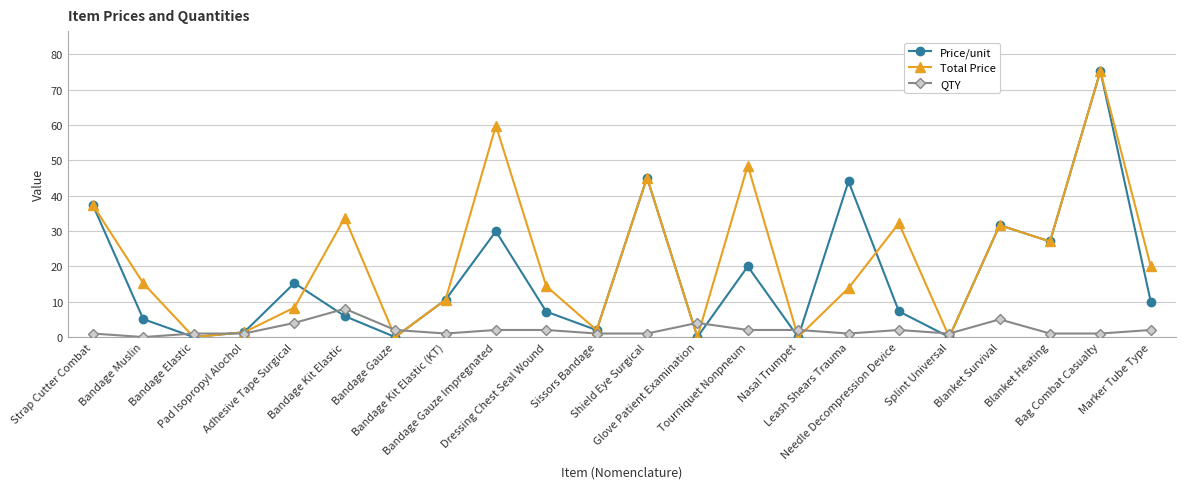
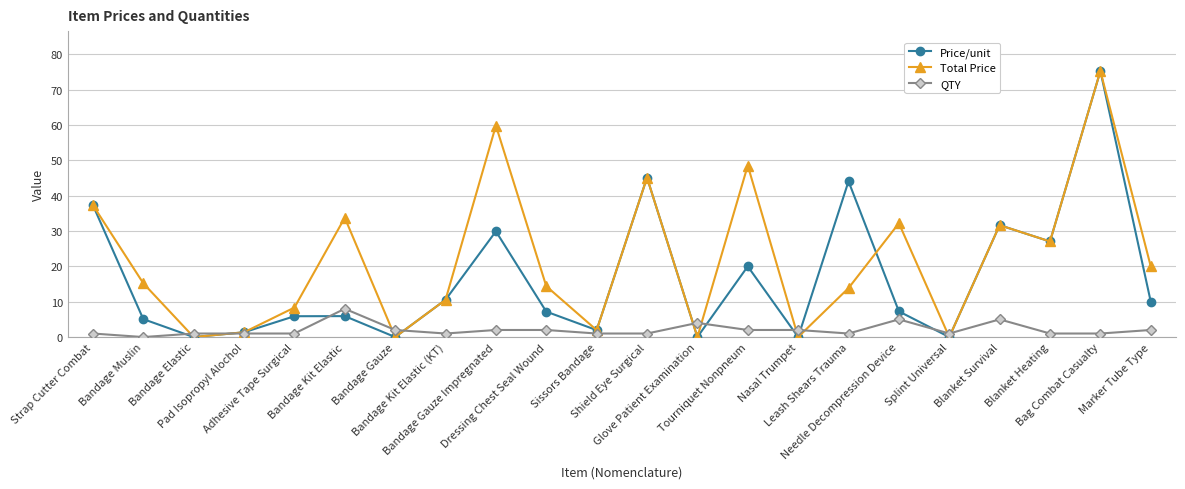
Price/unit, Adhesive Tape Surgical: 15 -> 6
QTY, Adhesive Tape Surgical: 4 -> 1
QTY, Needle Decompression Device: 2 -> 5
